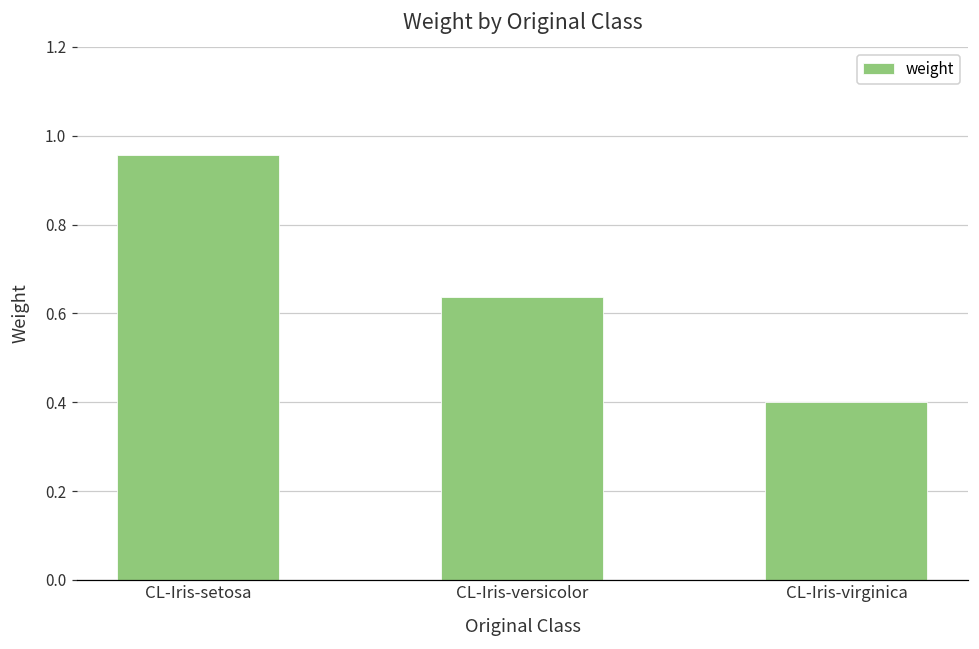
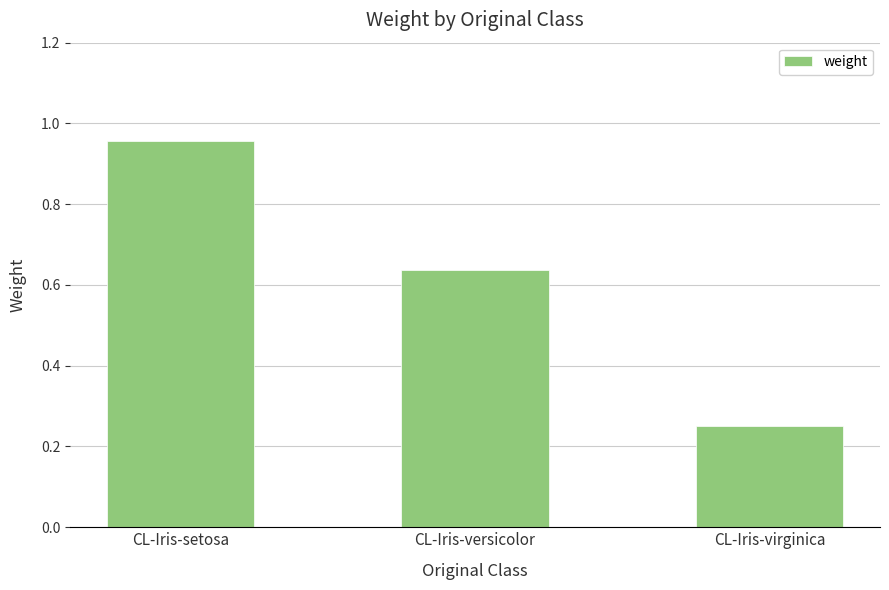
CL-Iris-virginica: 0.40 -> 0.25
